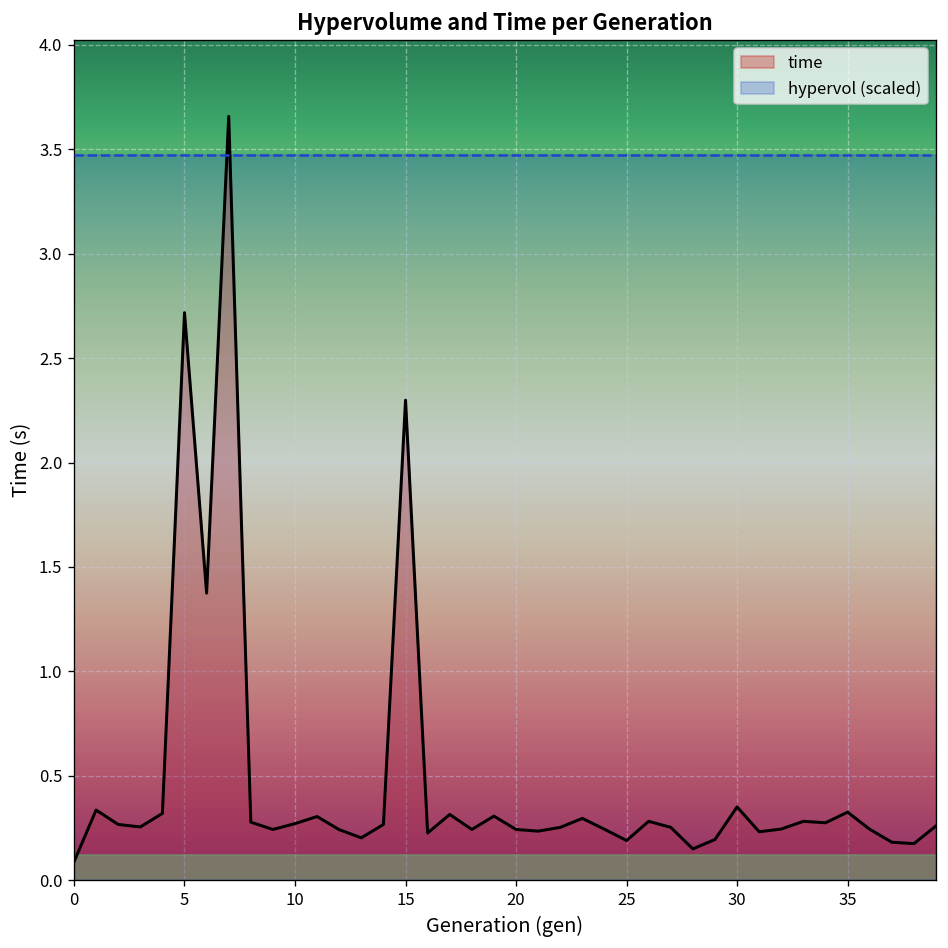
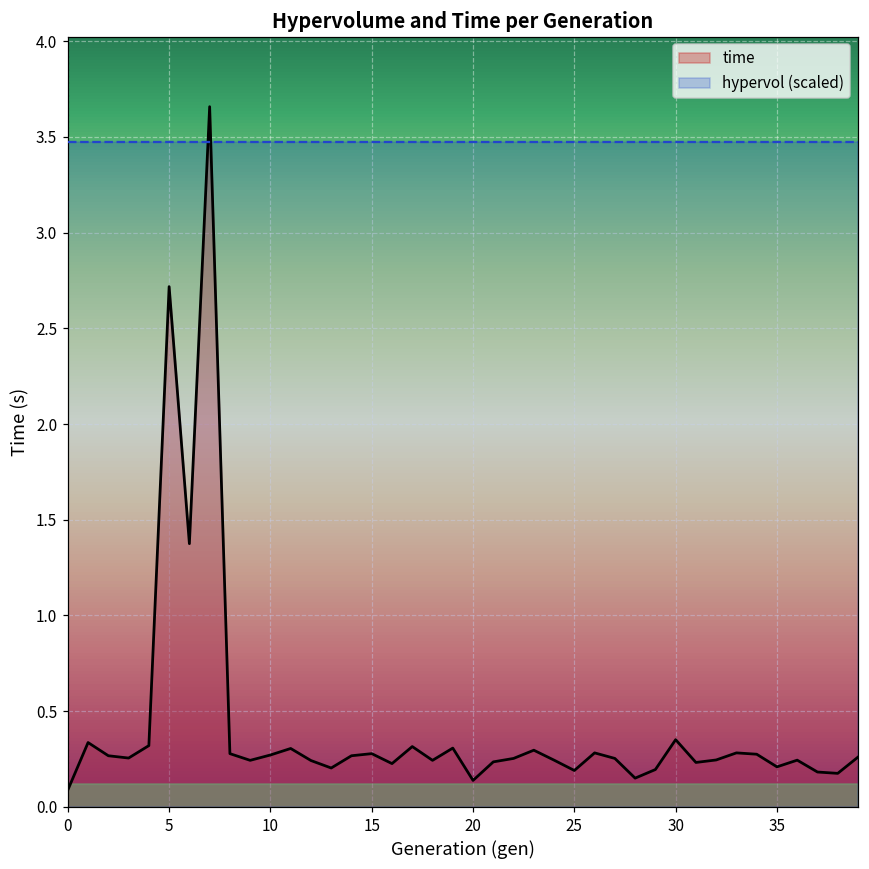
time, 15: 2.30 -> 0.28
time, 20: 0.24 -> 0.14
time, 35: 0.33 -> 0.21
